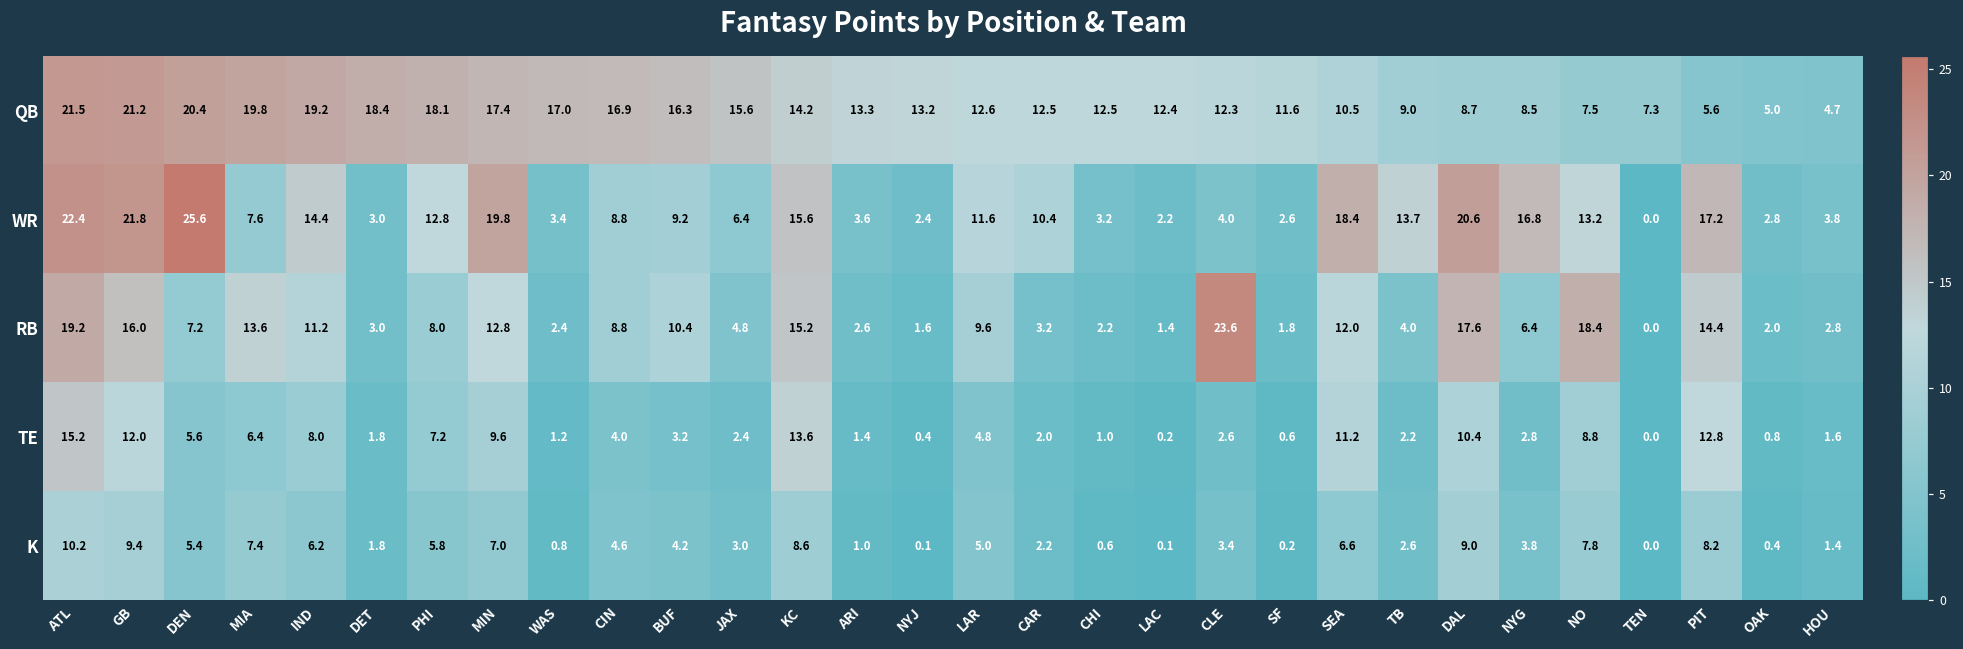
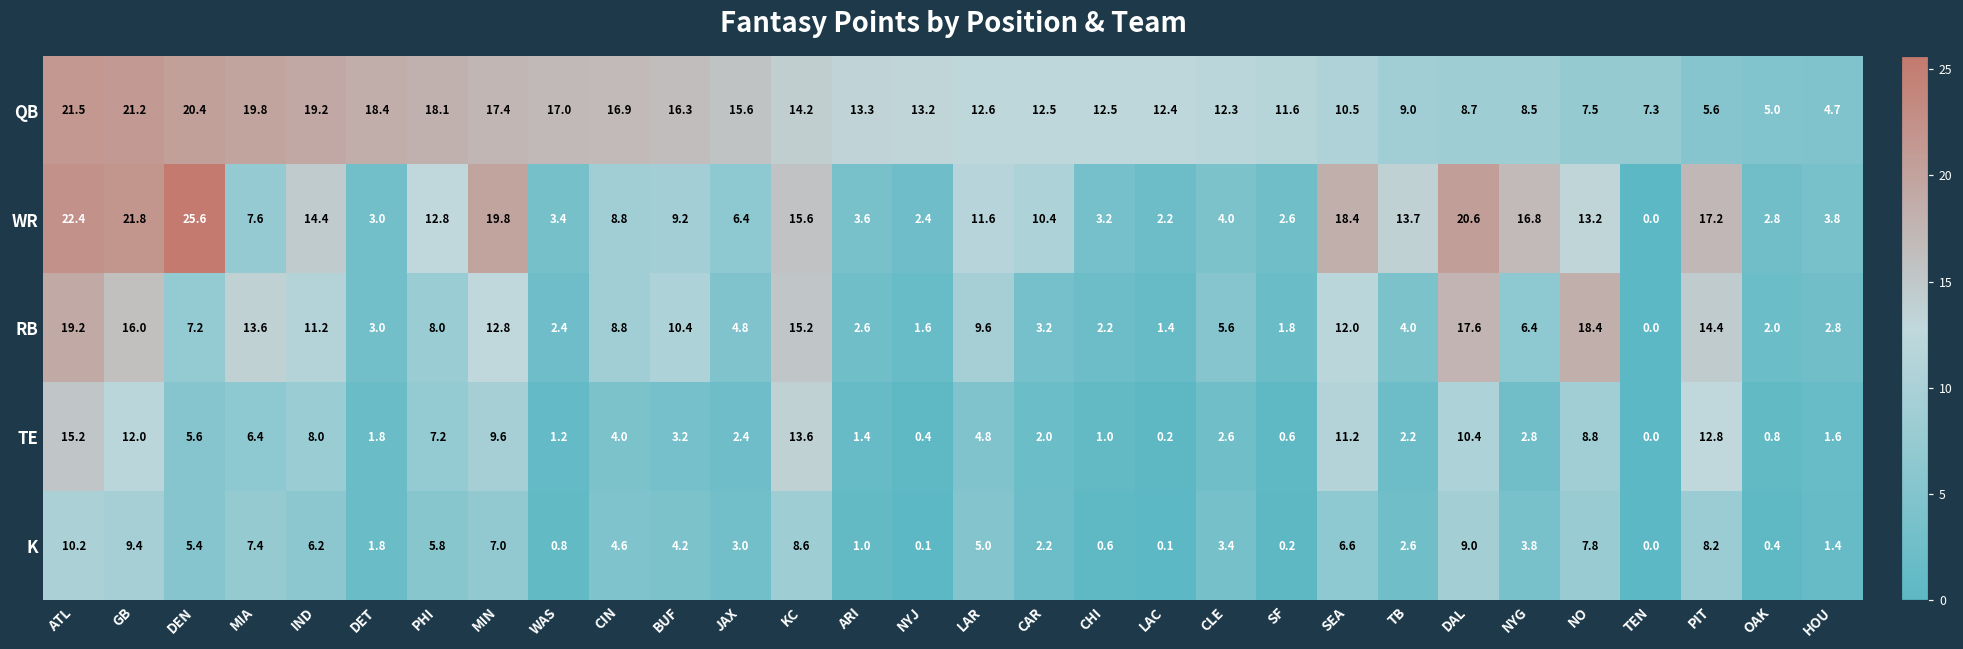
RB, CLE: 23.6 -> 5.6
